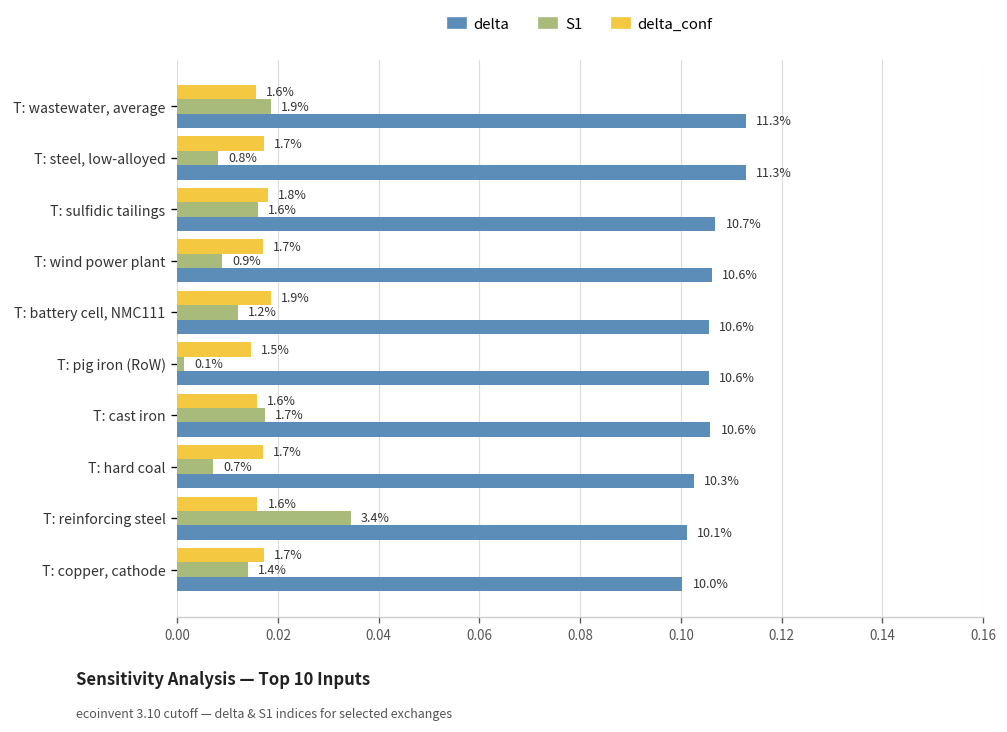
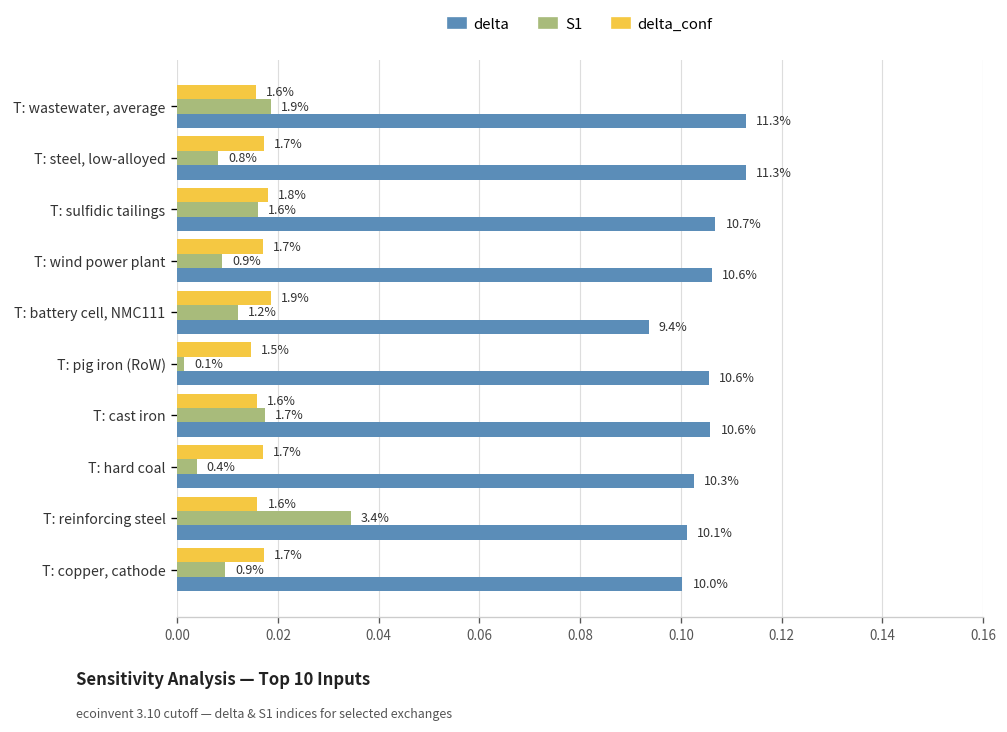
delta, T: battery cell, NMC111: 10.6% -> 9.4%
S1, T: hard coal: 0.7% -> 0.4%
S1, T: copper, cathode: 1.4% -> 0.9%
